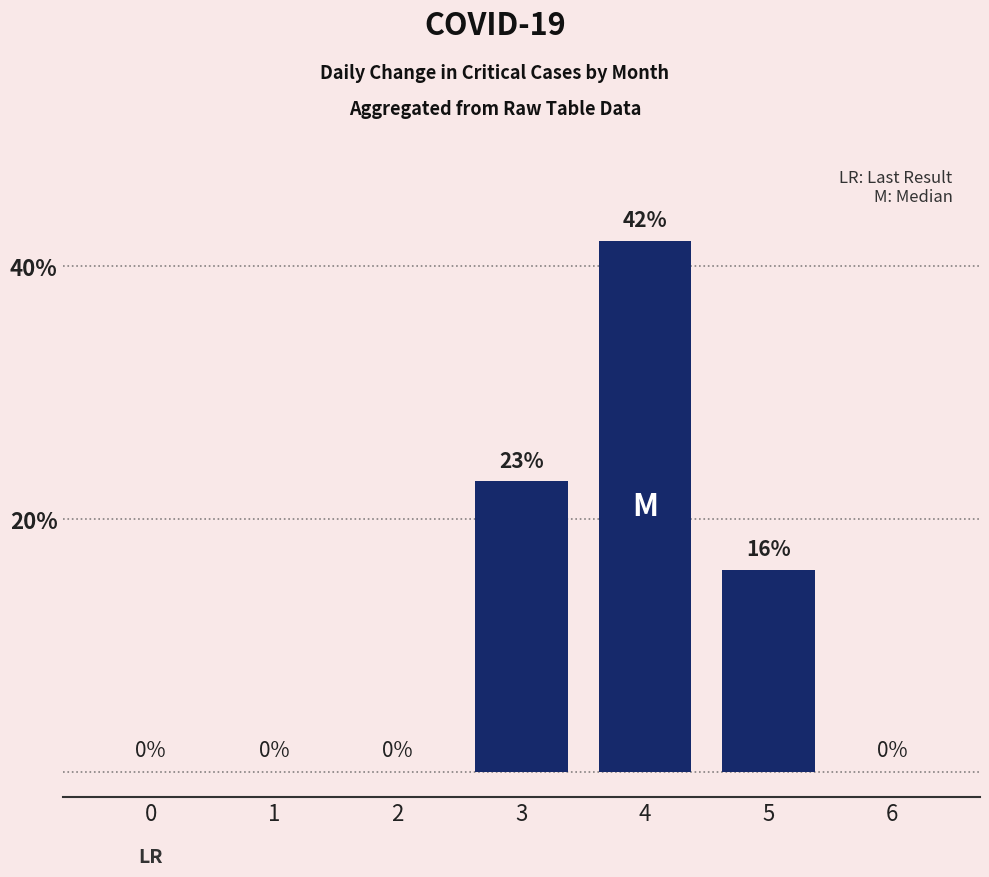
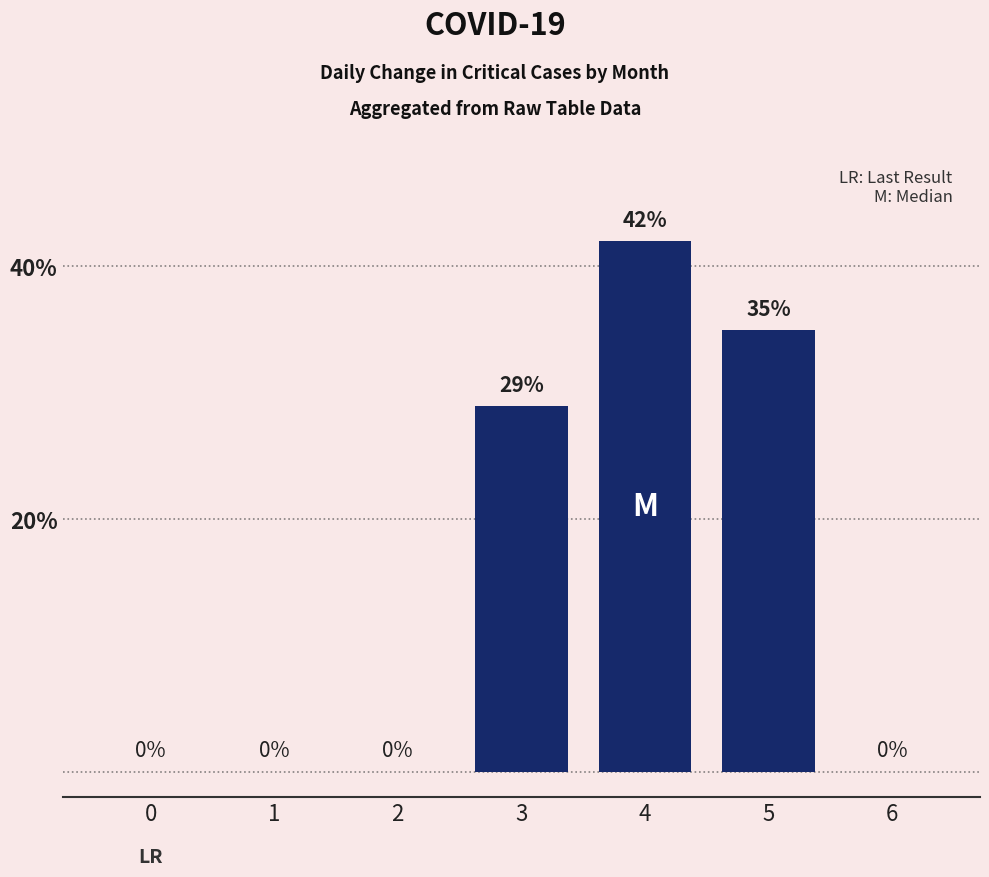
3: 23% -> 29%
5: 16% -> 35%
